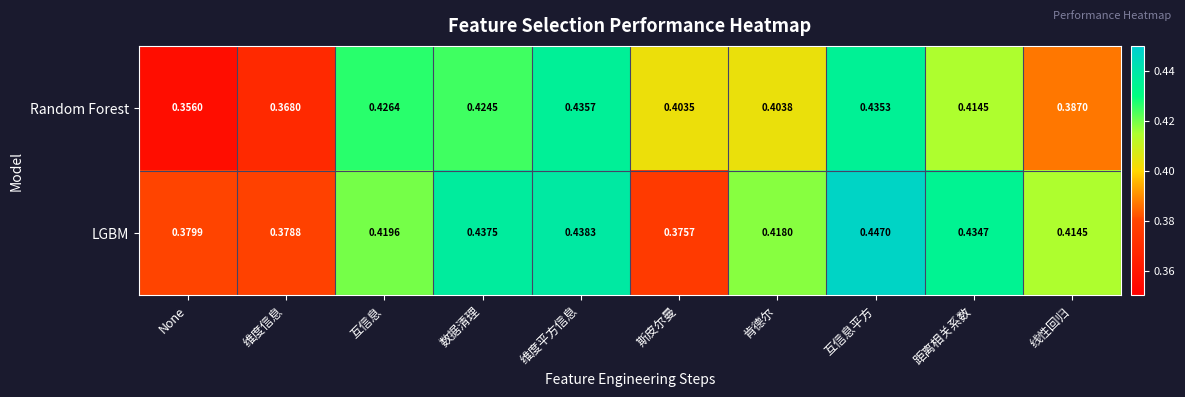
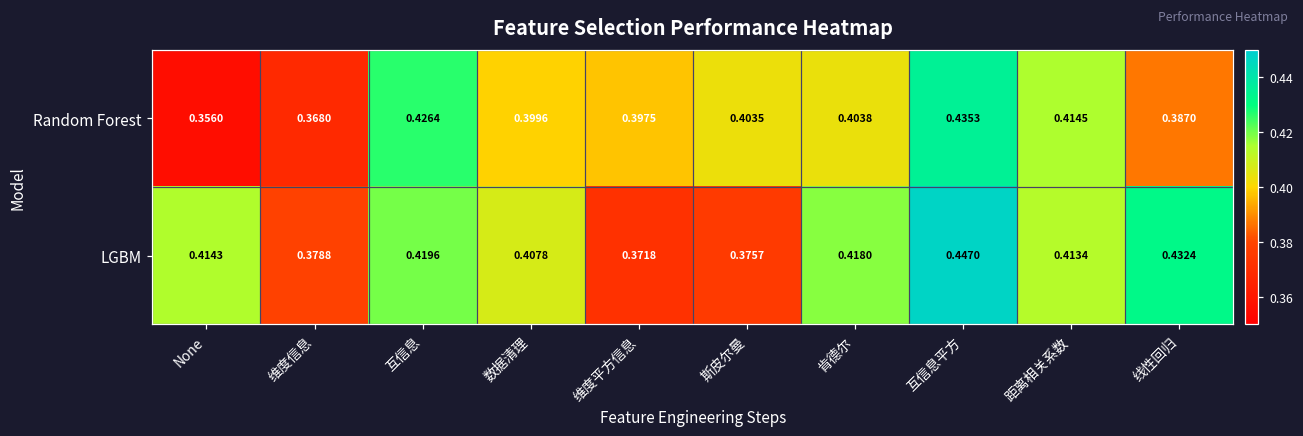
Random Forest, 数据清理: 0.4245 -> 0.3996
Random Forest, 维度平方信息: 0.4357 -> 0.3975
LGBM, None: 0.3799 -> 0.4143
LGBM, 数据清理: 0.4375 -> 0.4078
LGBM, 维度平方信息: 0.4383 -> 0.3718
LGBM, 距离相关系数: 0.4347 -> 0.4134
LGBM, 线性回归: 0.4145 -> 0.4324
